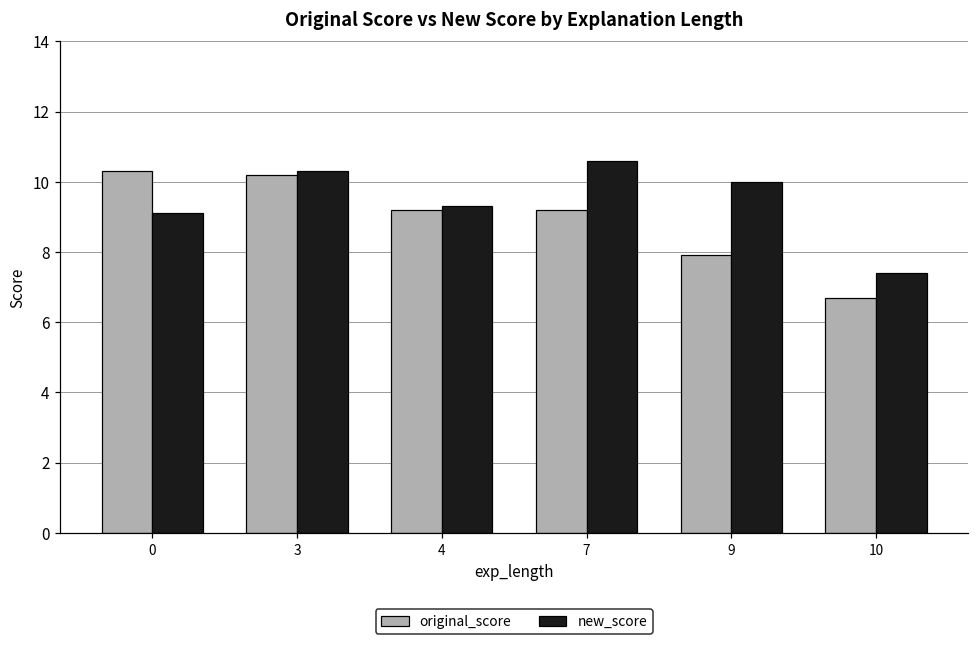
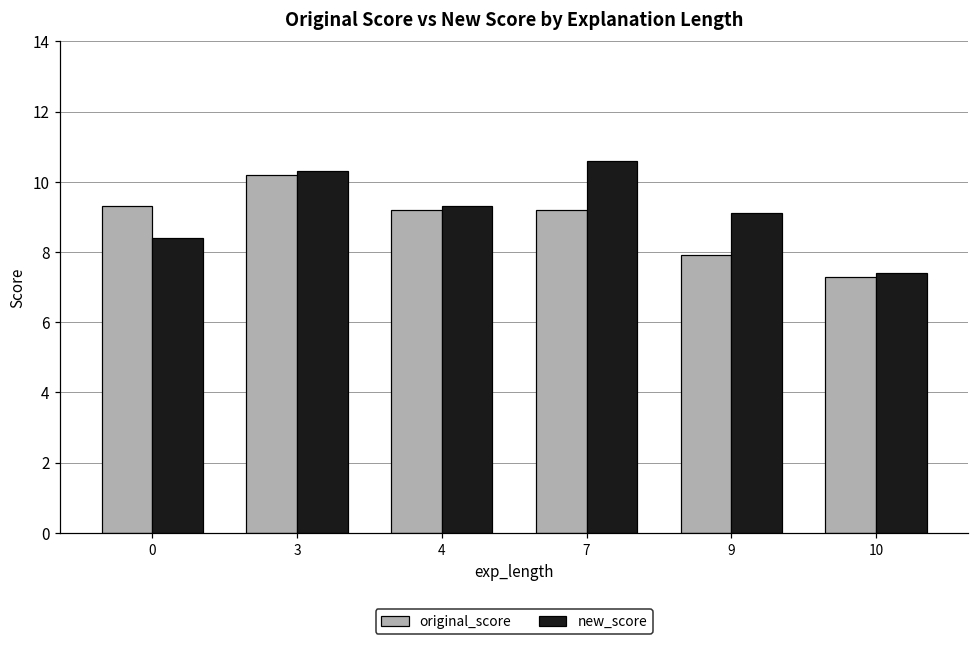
original_score, 0: 10.3 -> 9.3
new_score, 0: 9.1 -> 8.4
new_score, 9: 10.0 -> 9.1
original_score, 10: 6.7 -> 7.3
